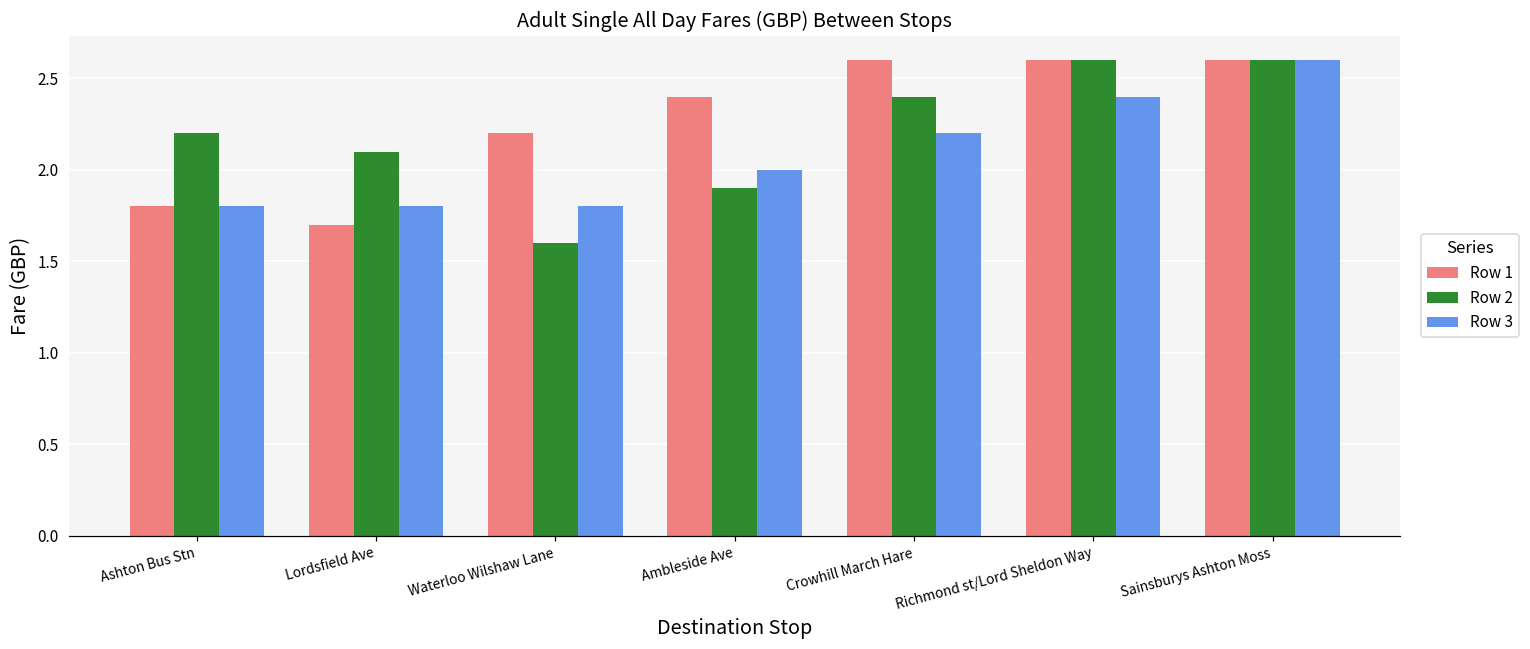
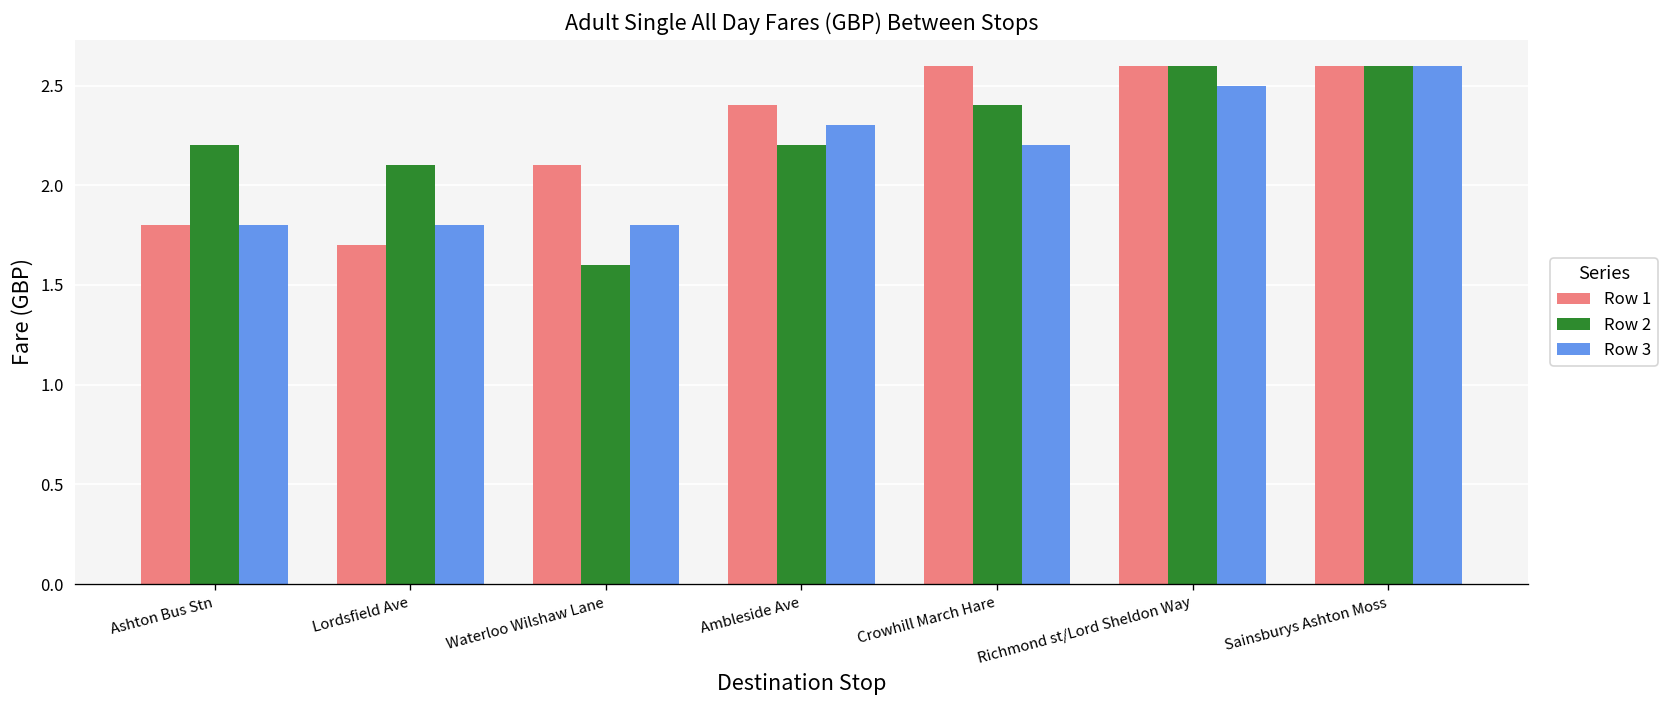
Row 1, Waterloo Wilshaw Lane: 2.2 -> 2.1
Row 2, Ambleside Ave: 1.9 -> 2.2
Row 3, Ambleside Ave: 2.0 -> 2.3
Row 3, Richmond st/Lord Sheldon Way: 2.4 -> 2.5
